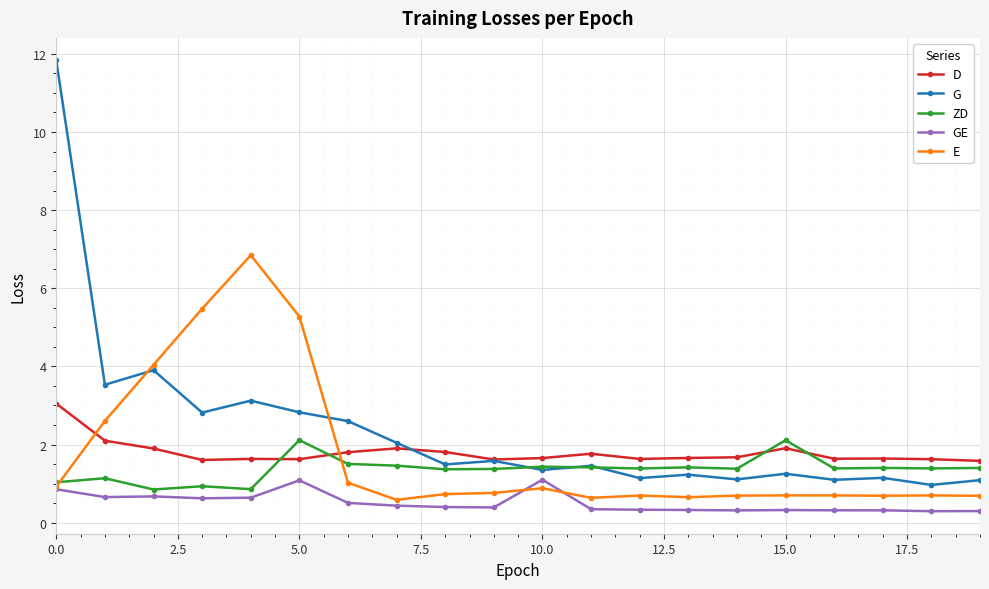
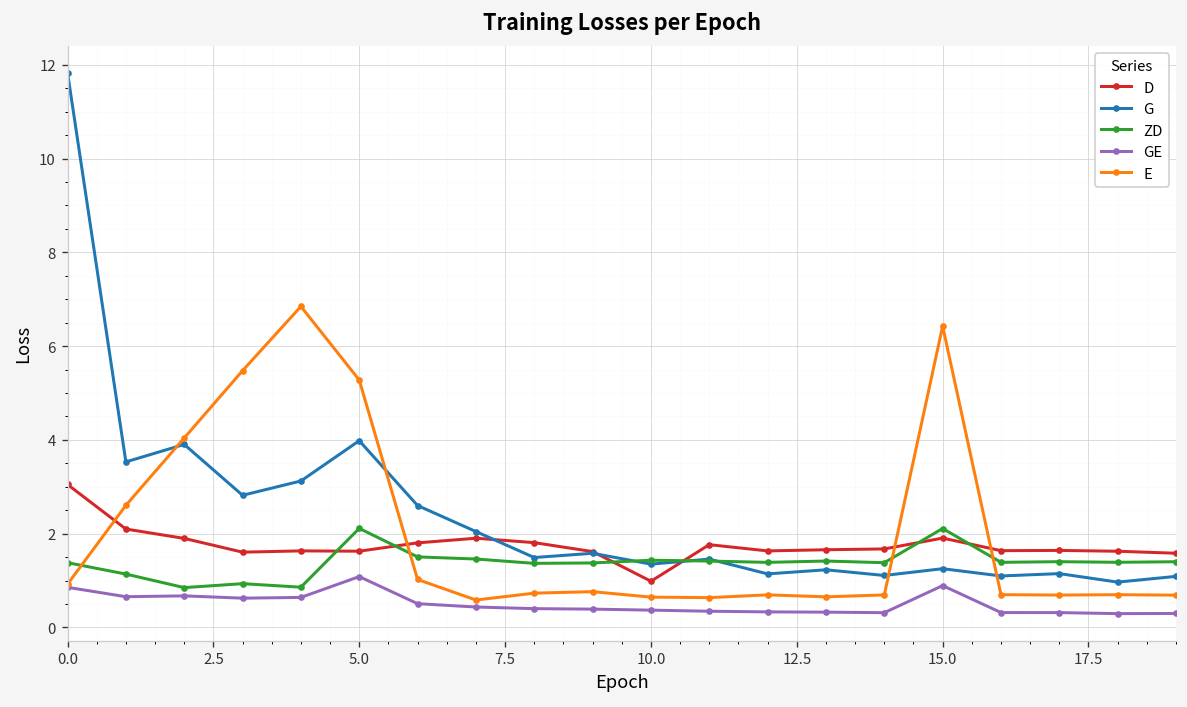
ZD, 0.0: 1.0 -> 1.4
G, 5.0: 2.8 -> 4.0
D, 10.0: 1.7 -> 1.0
GE, 10.0: 1.1 -> 0.4
E, 10.0: 0.9 -> 0.6
GE, 15.0: 0.3 -> 0.9
E, 15.0: 0.7 -> 6.4
